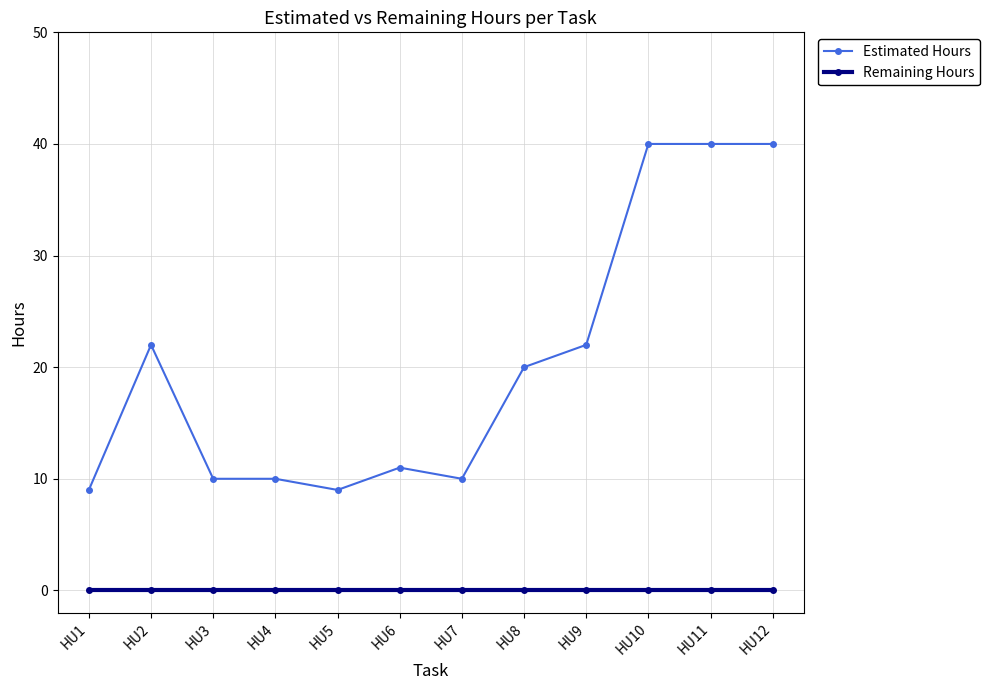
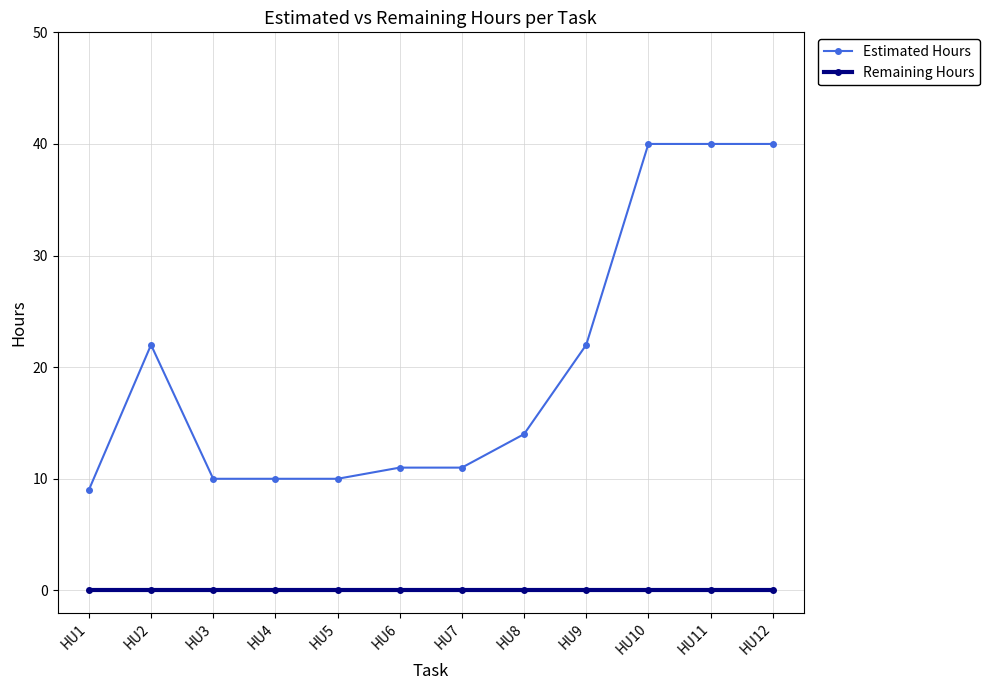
Estimated Hours, HU5: 9 -> 10
Estimated Hours, HU7: 10 -> 11
Estimated Hours, HU8: 20 -> 14
